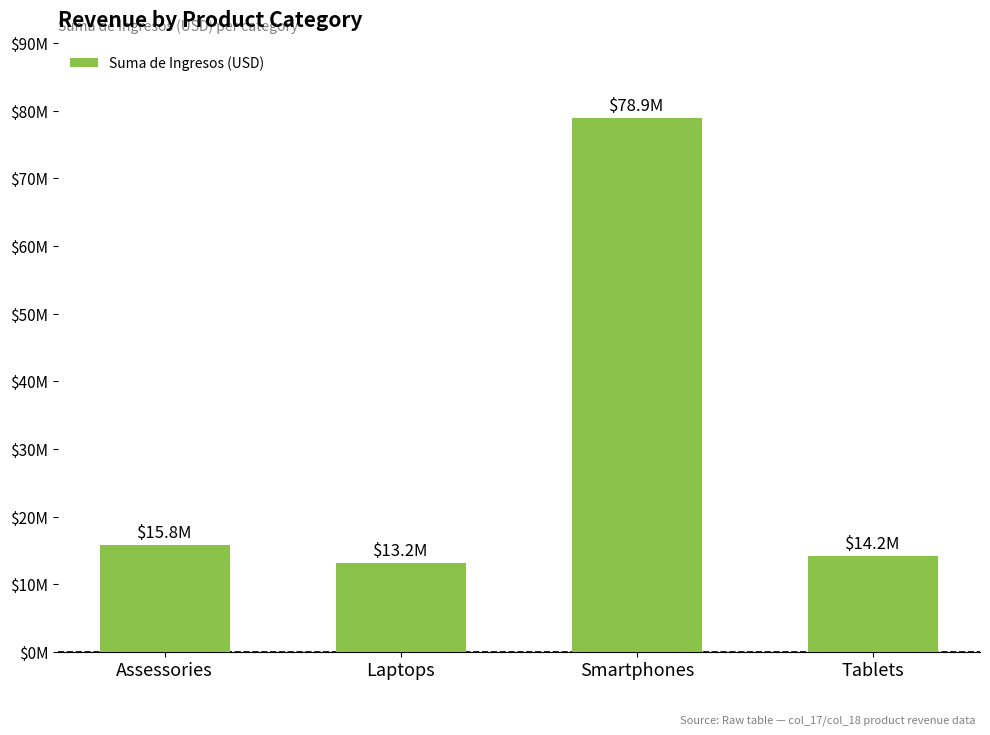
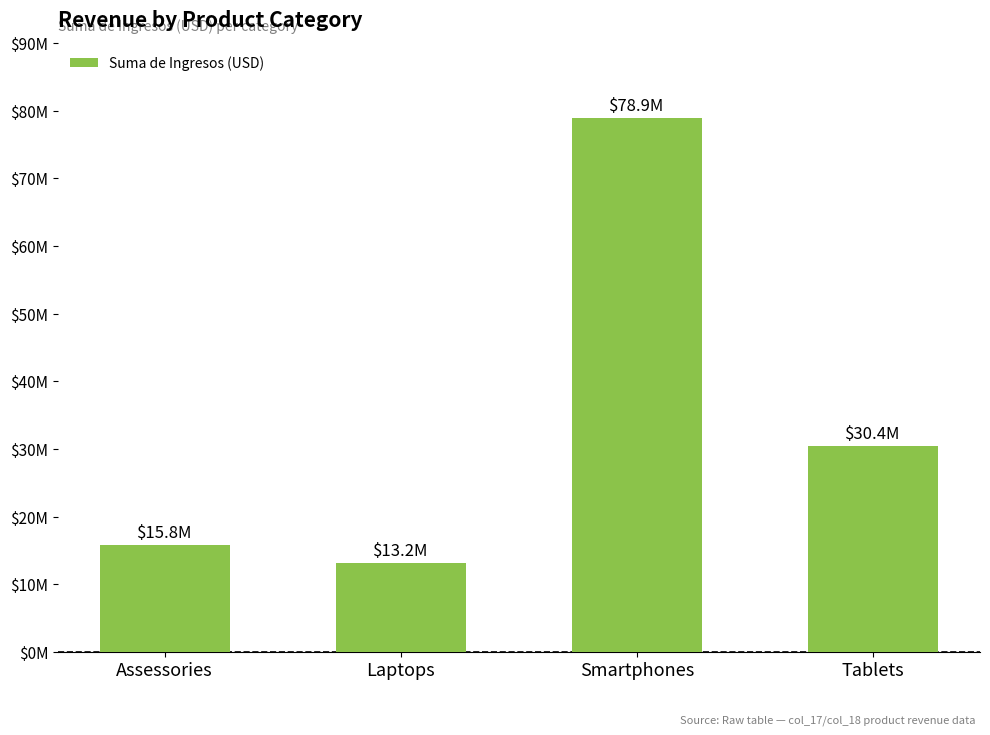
Tablets: $14.2M -> $30.4M
